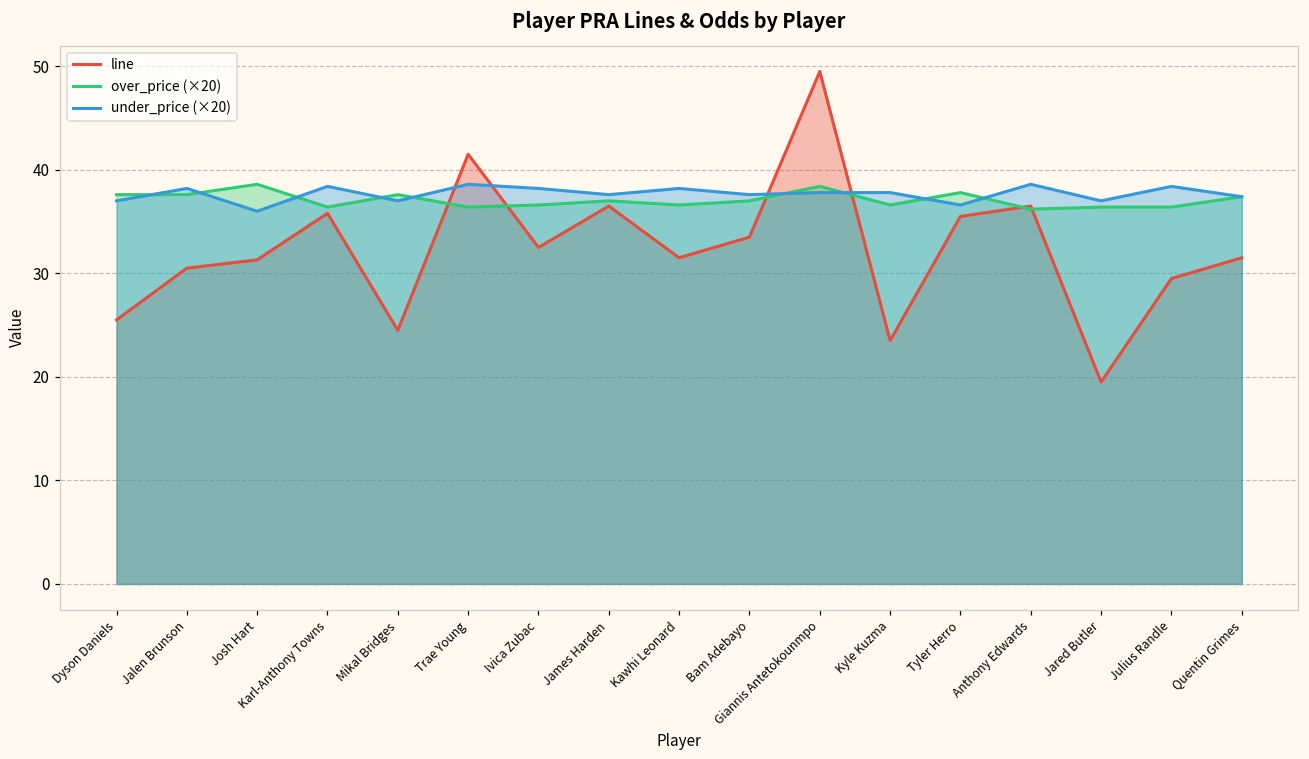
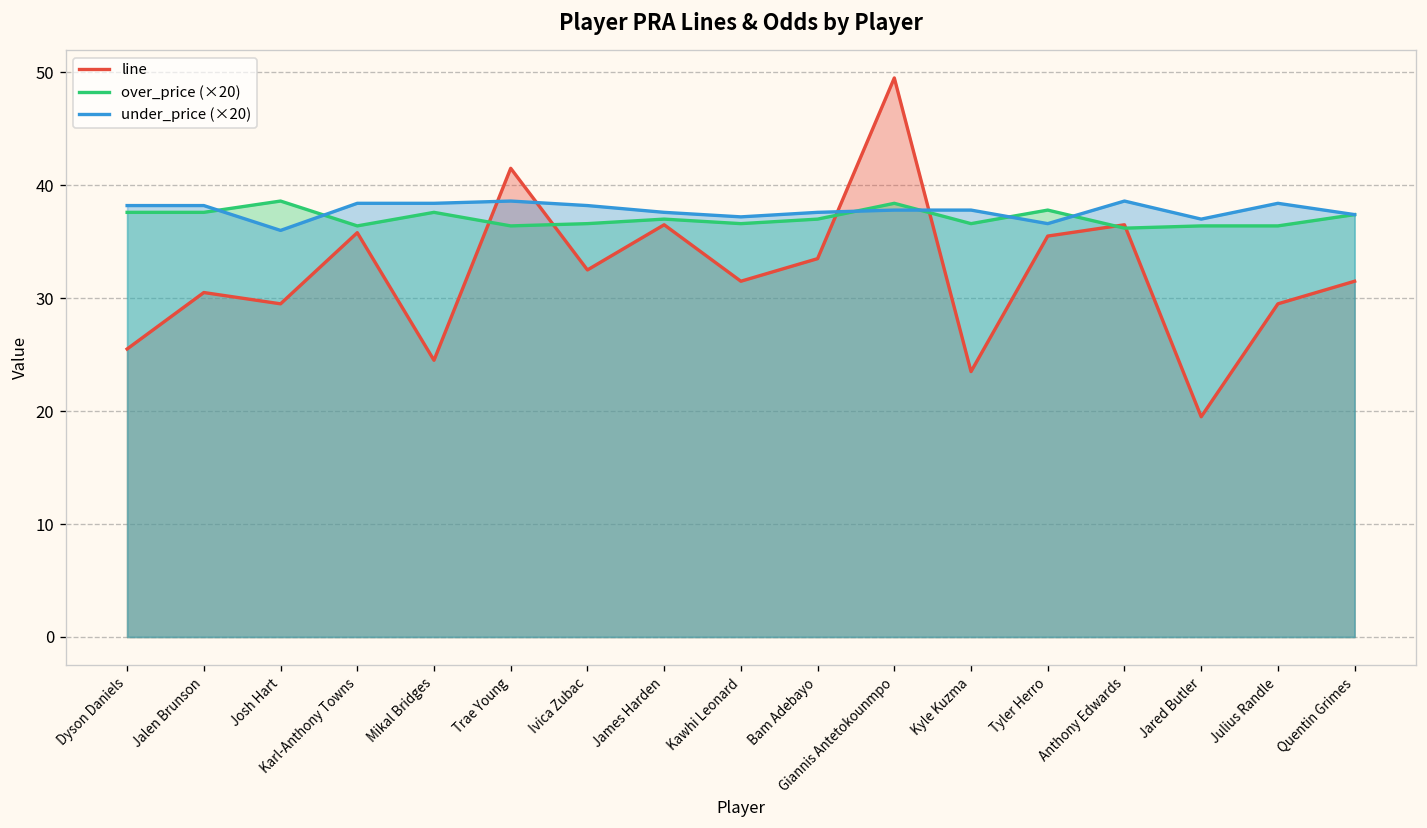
under_price (×20), Dyson Daniels: 37 -> 38
line, Josh Hart: 31 -> 30
under_price (×20), Mikal Bridges: 37 -> 38
under_price (×20), Kawhi Leonard: 38 -> 37
